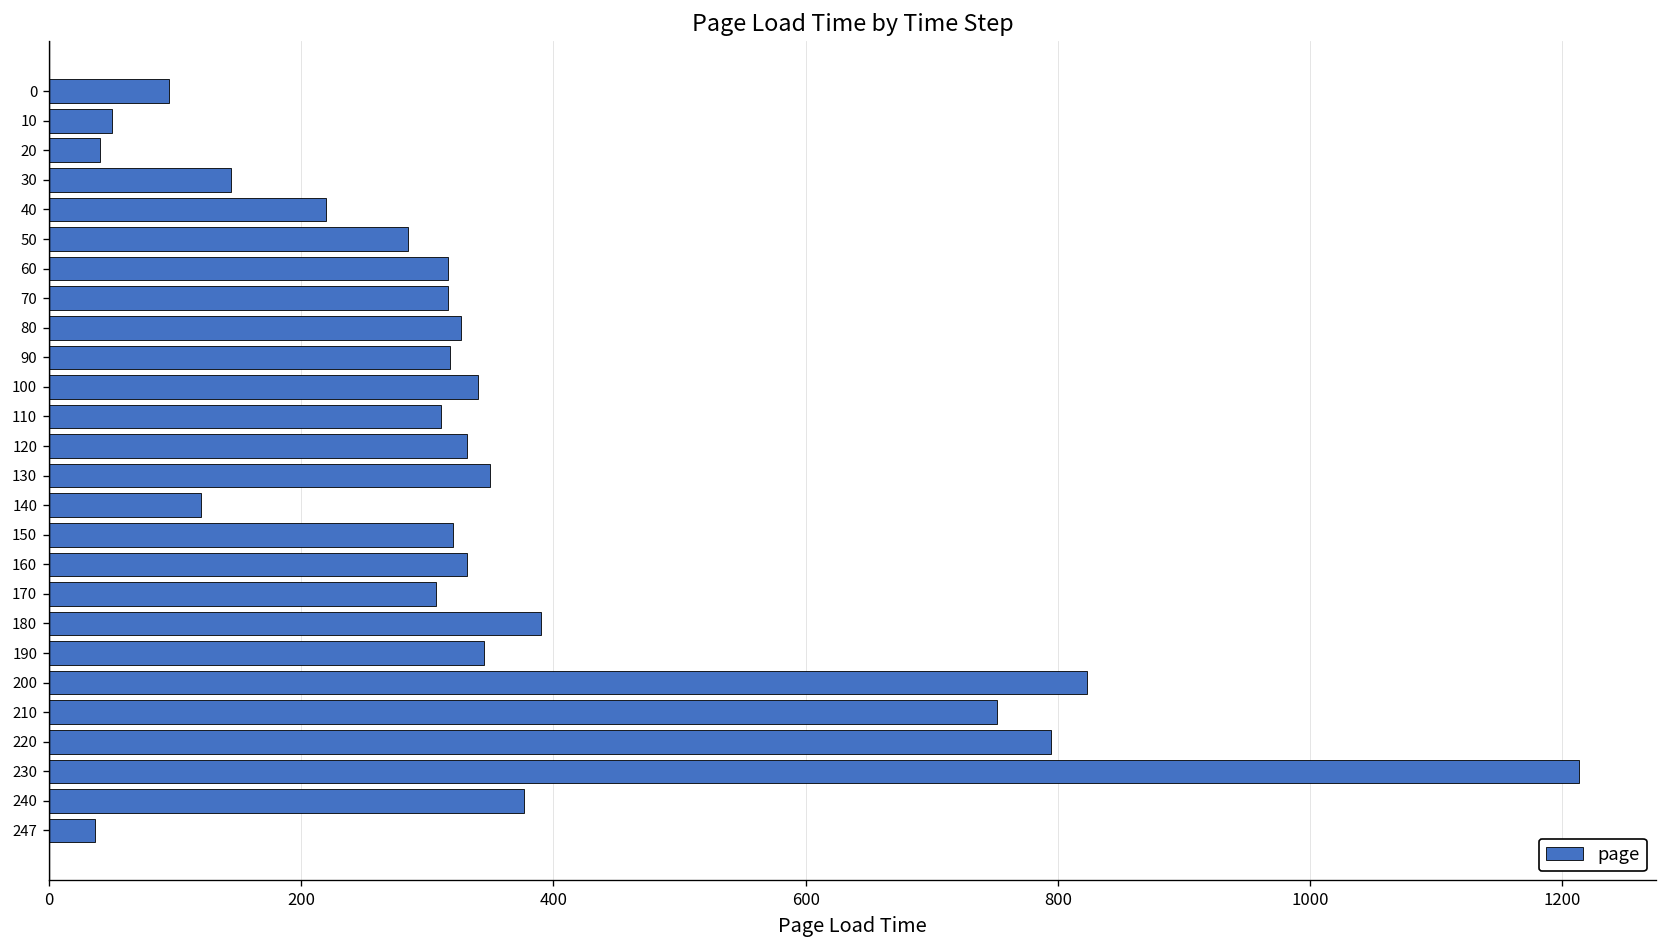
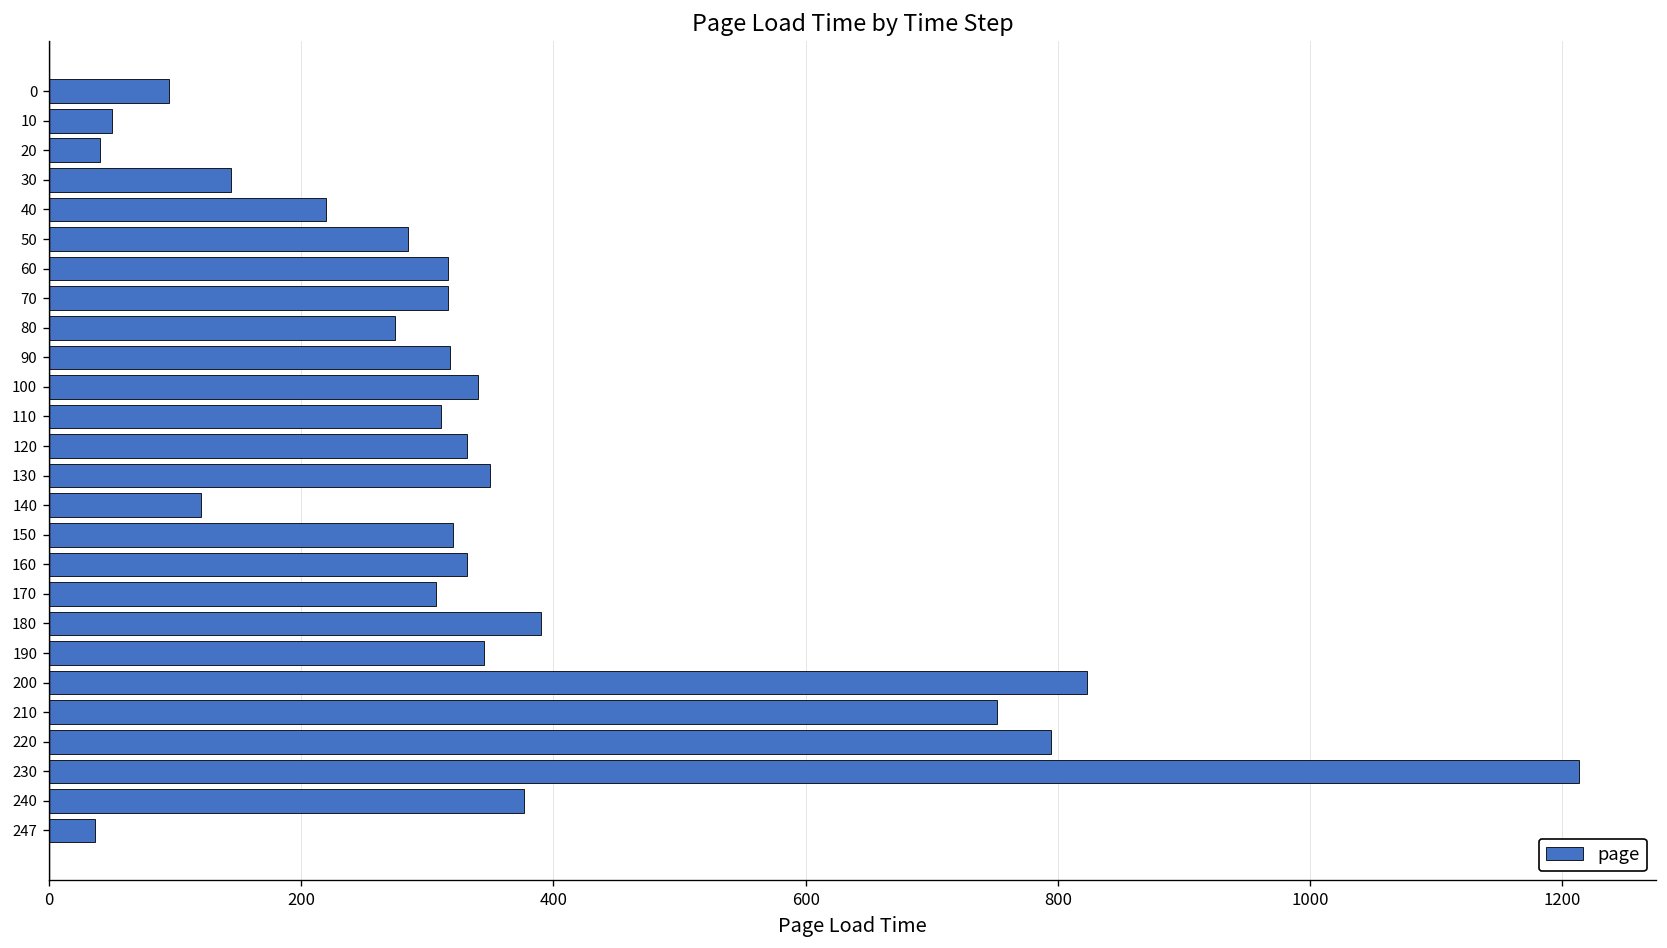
80: 327 -> 274
